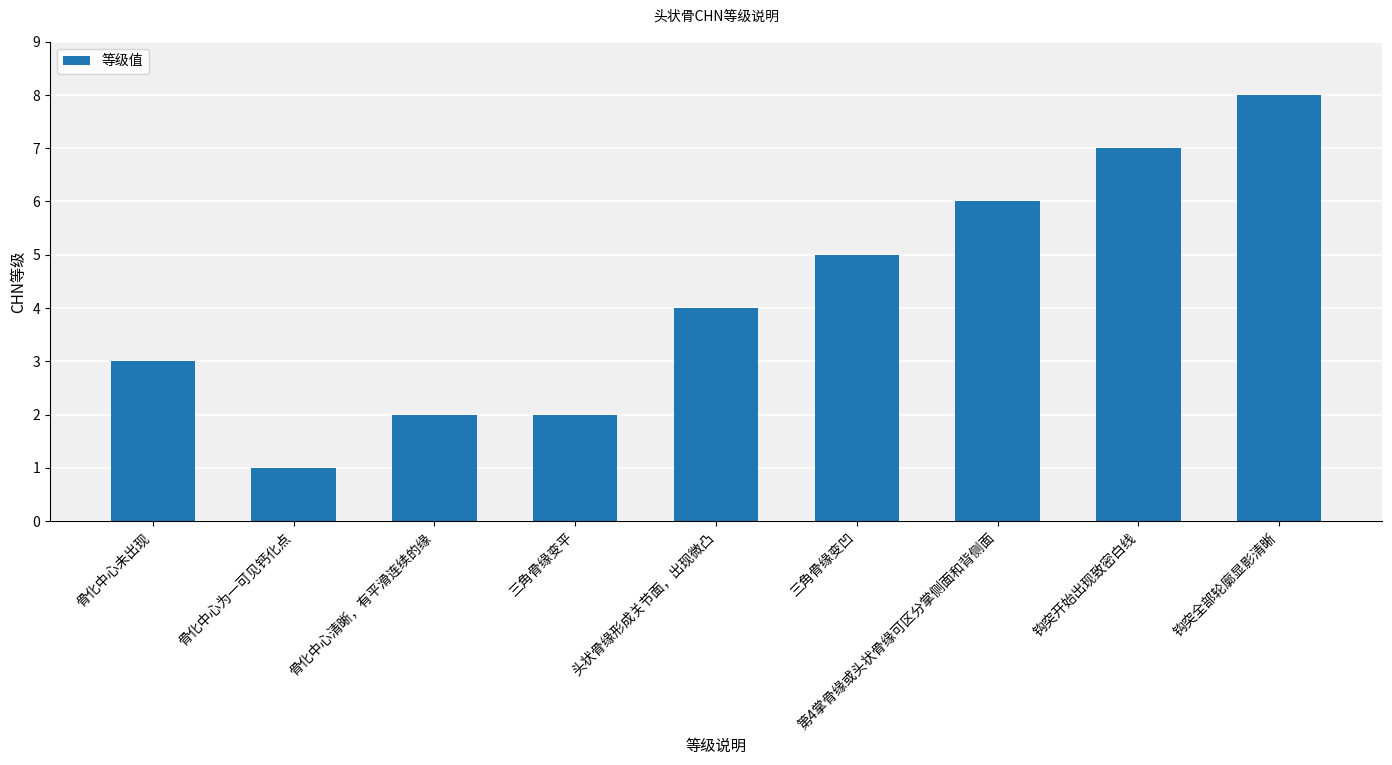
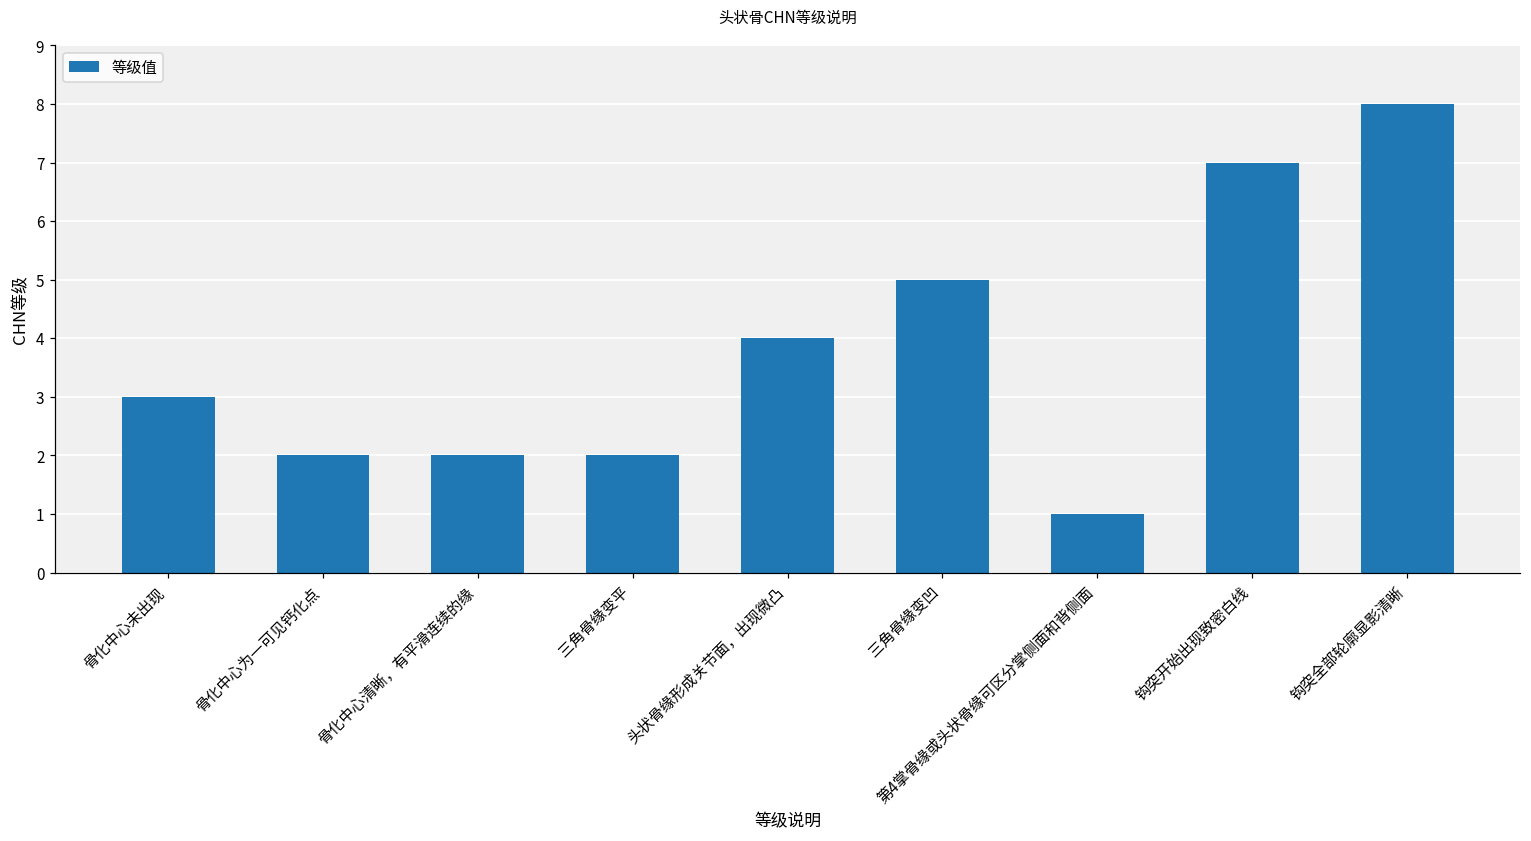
骨化中心为一可见钙化点: 1 -> 2
第4掌骨缘或头状骨缘可区分掌侧面和背侧面: 6 -> 1
